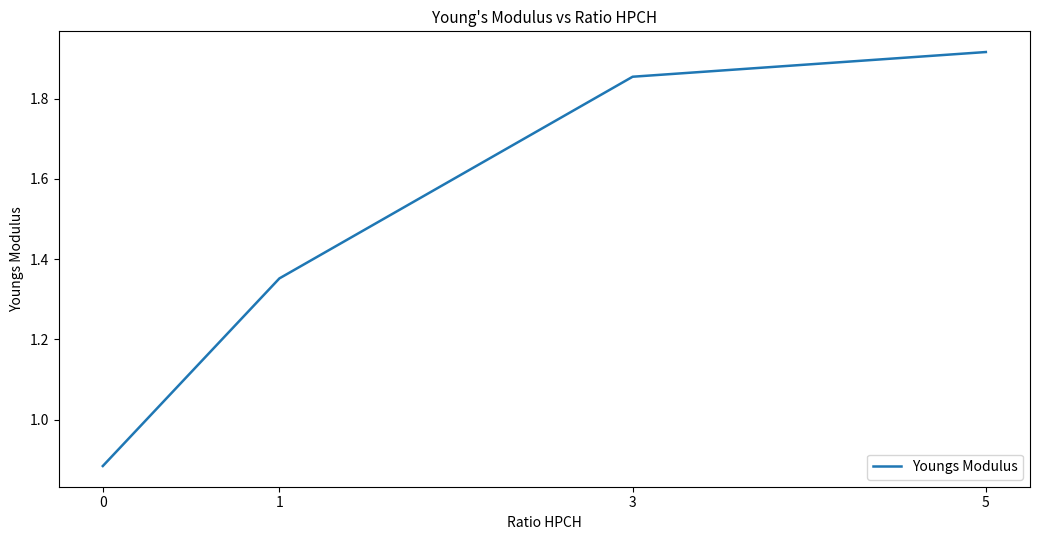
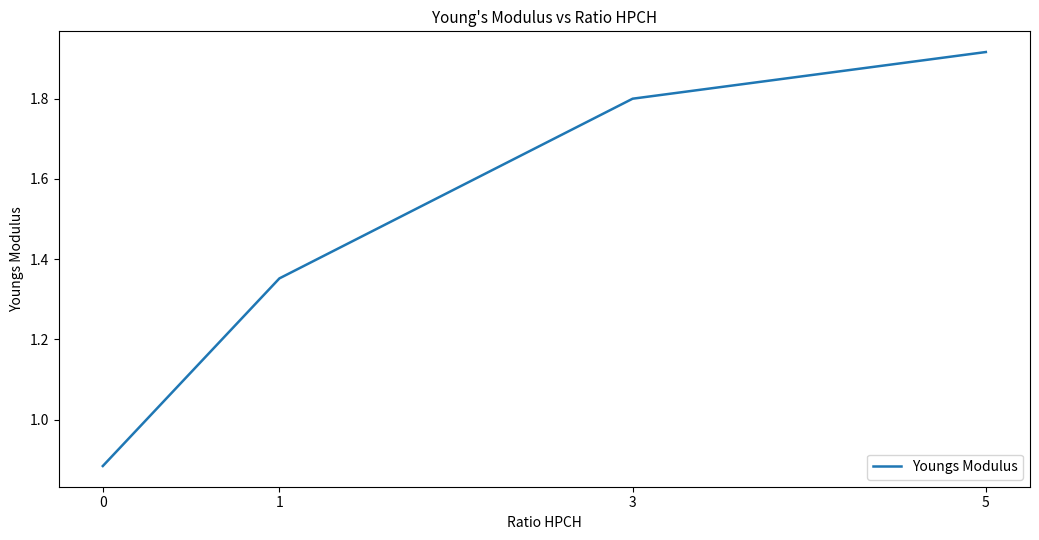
3: 1.86 -> 1.80
